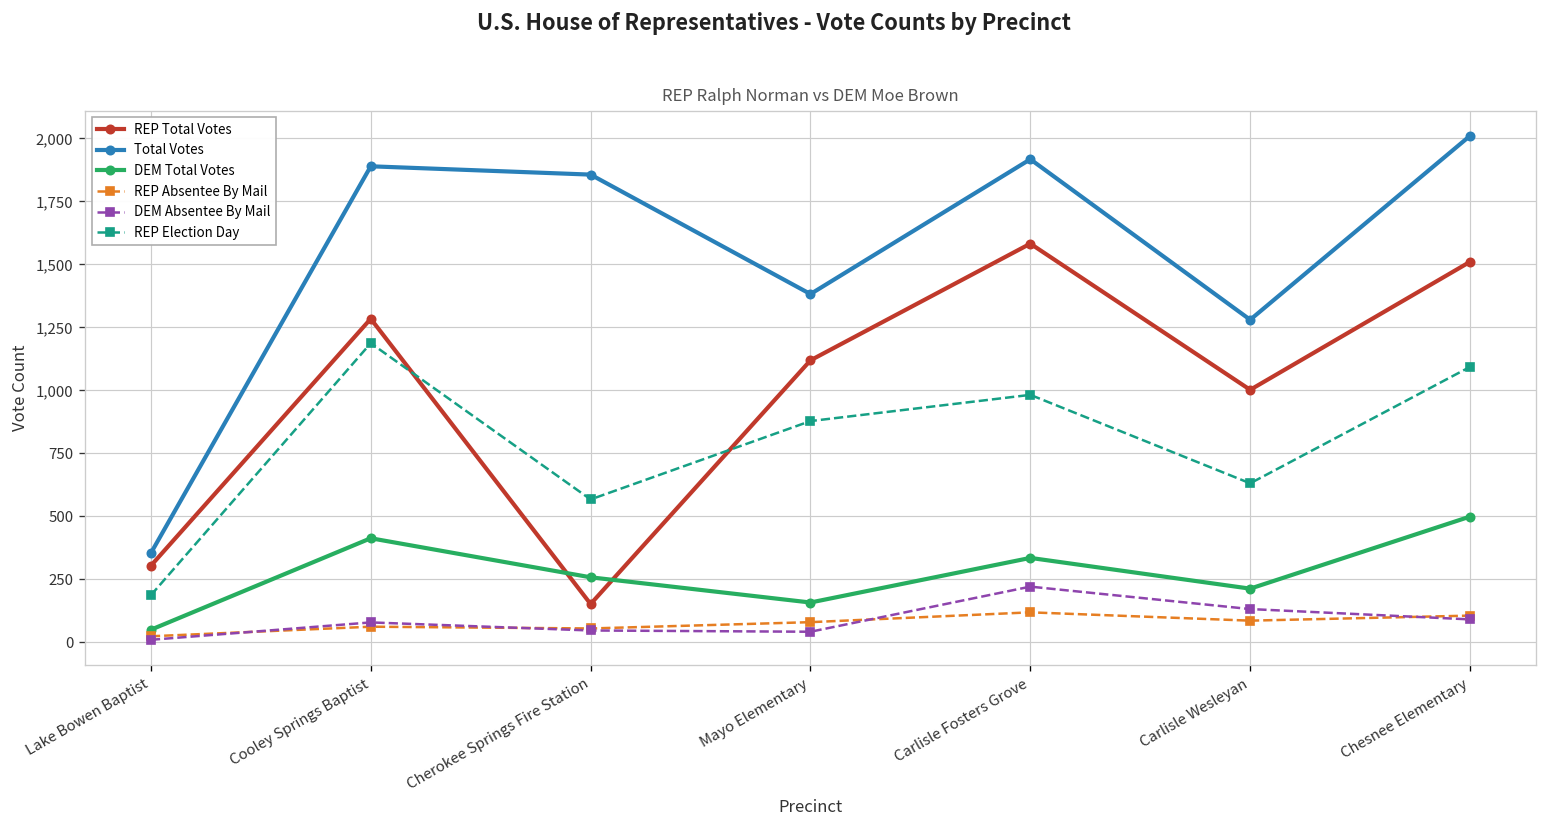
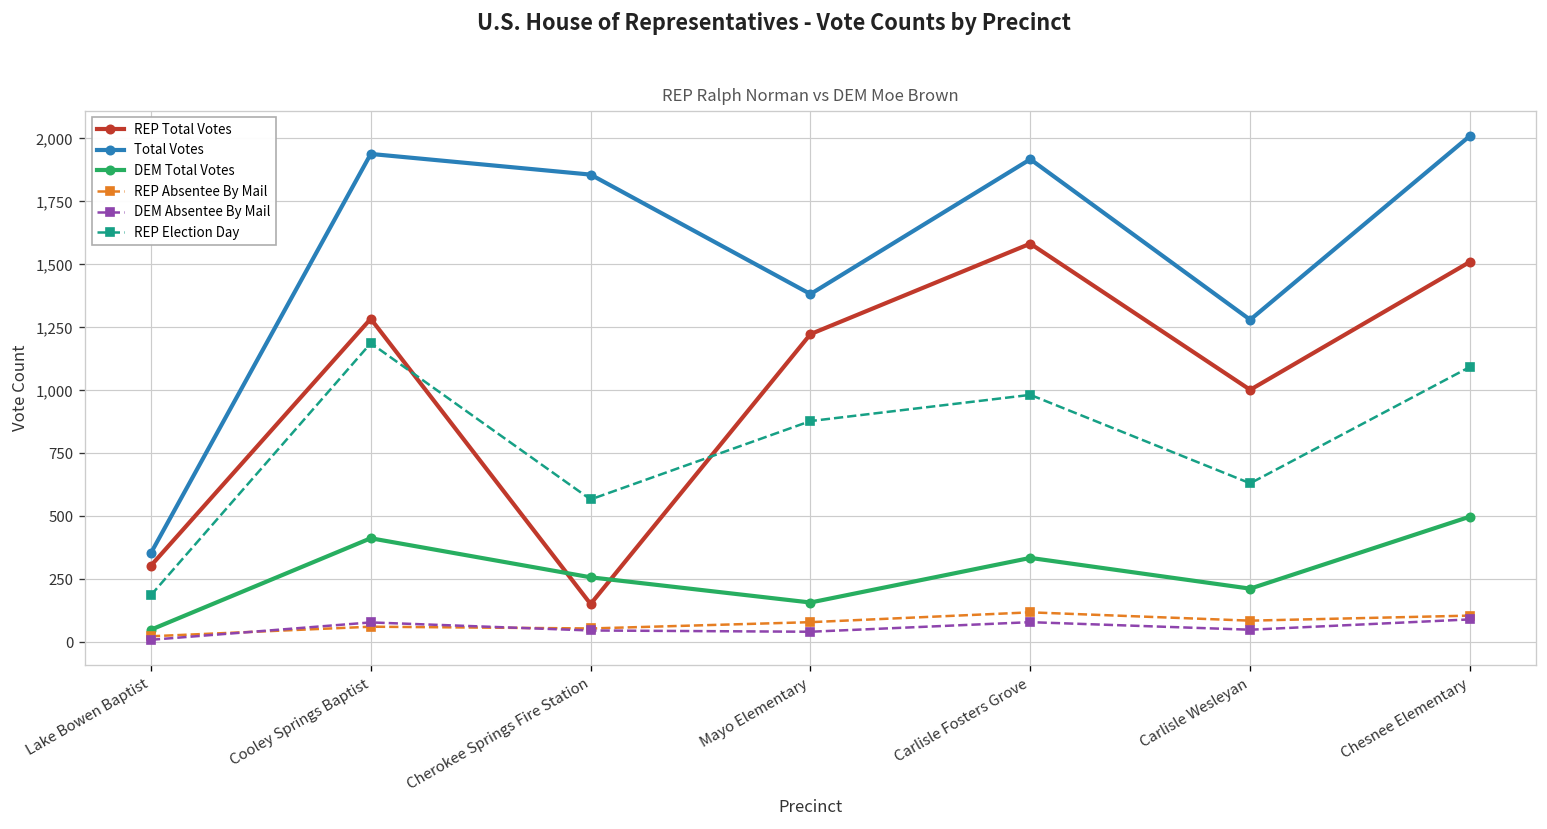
Total Votes, Cooley Springs Baptist: 1,890 -> 1,940
REP Total Votes, Mayo Elementary: 1,120 -> 1,220
DEM Absentee By Mail, Carlisle Fosters Grove: 220 -> 80
DEM Absentee By Mail, Carlisle Wesleyan: 130 -> 50
